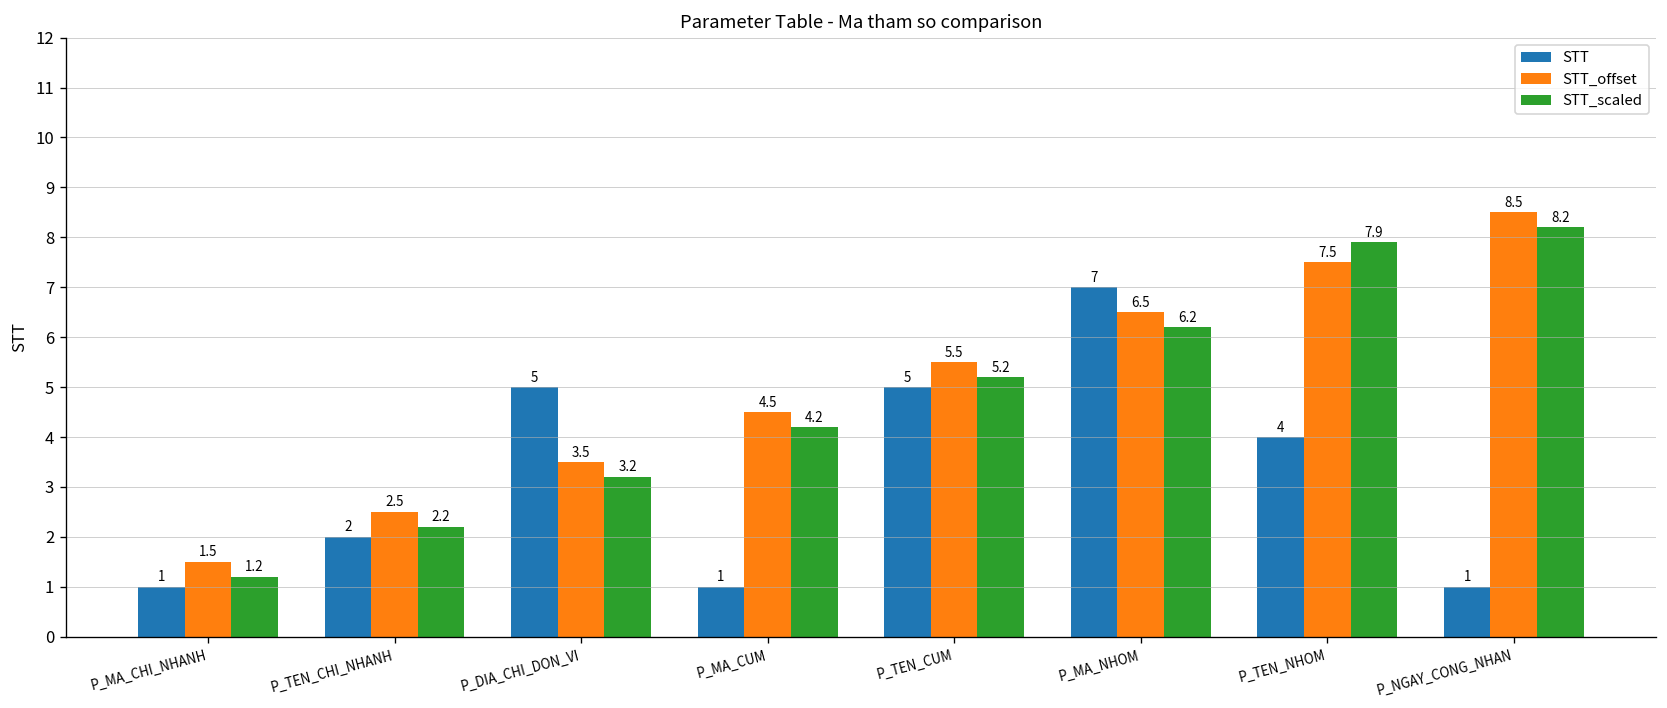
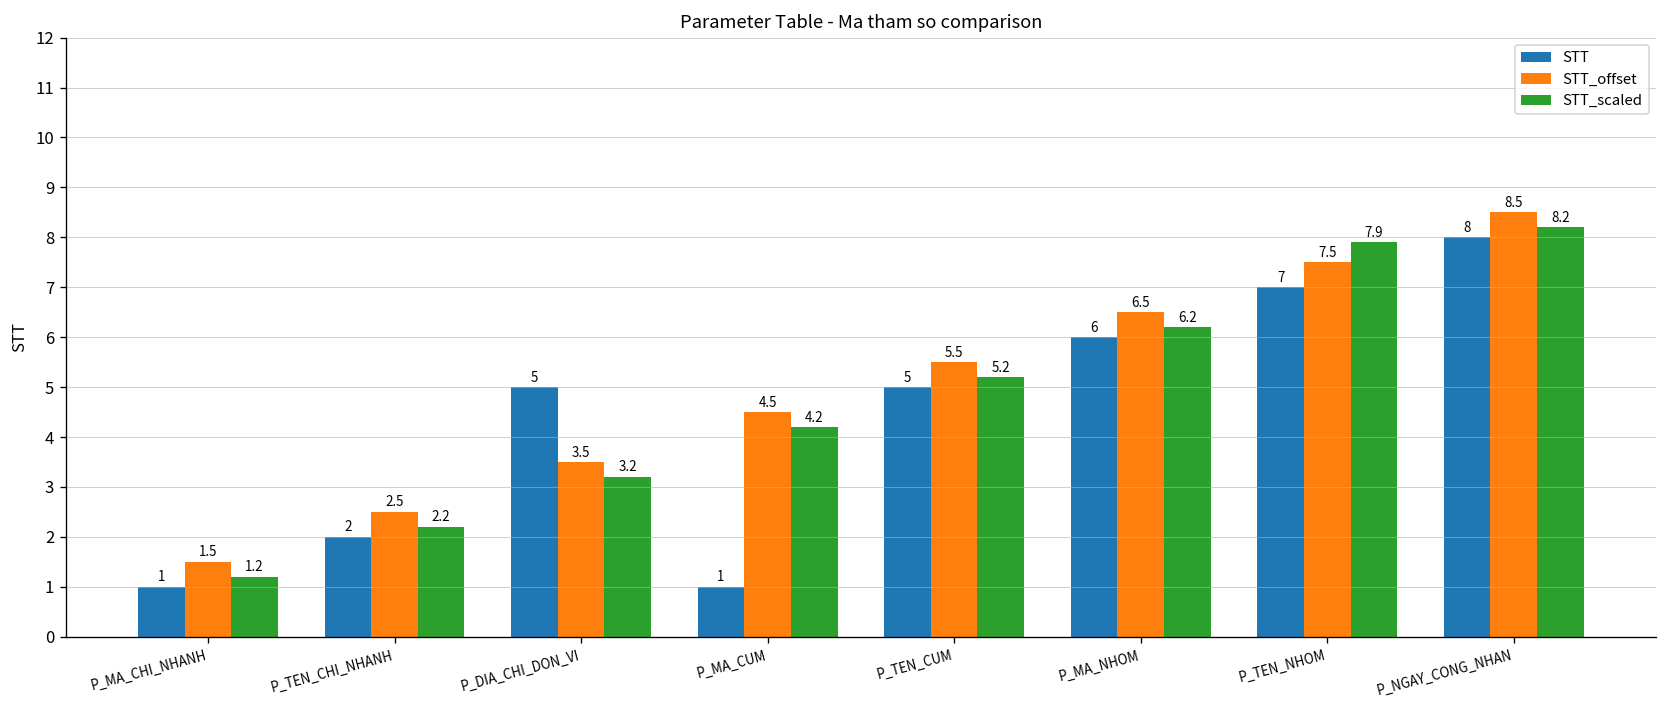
STT, P_MA_NHOM: 7 -> 6
STT, P_TEN_NHOM: 4 -> 7
STT, P_NGAY_CONG_NHAN: 1 -> 8
